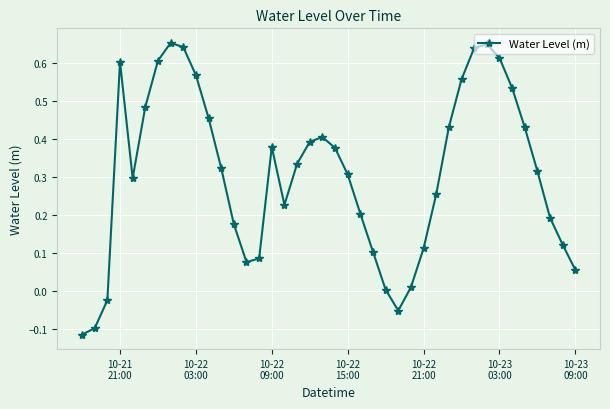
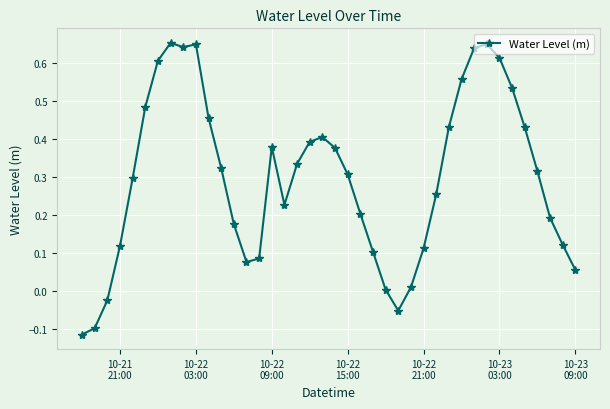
10-21 21:00: 0.60 -> 0.12
10-22 03:00: 0.57 -> 0.65
